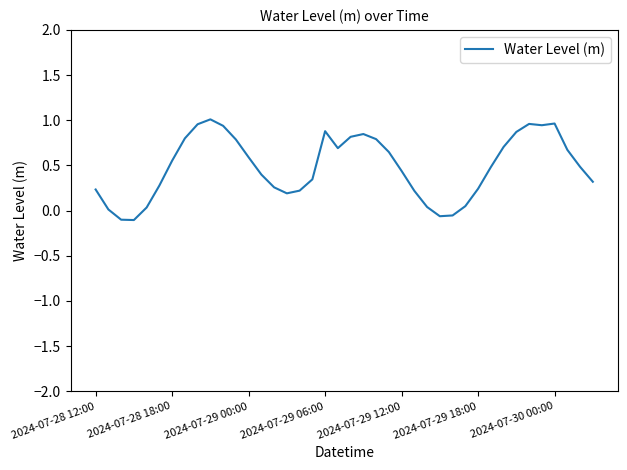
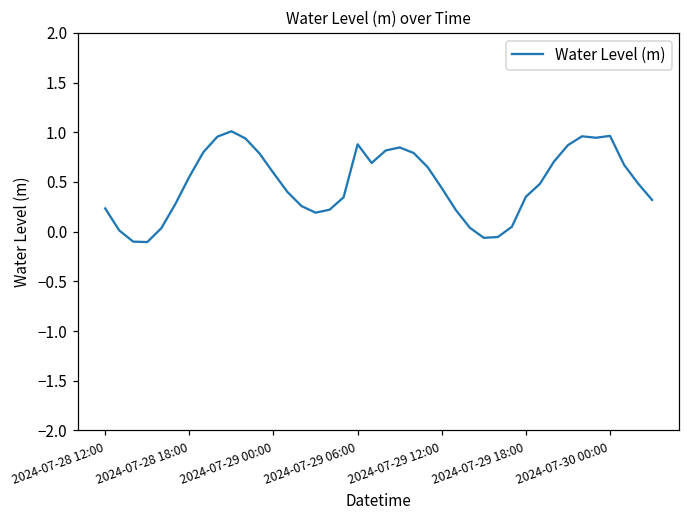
2024-07-29 18:00: 0.2 -> 0.4
